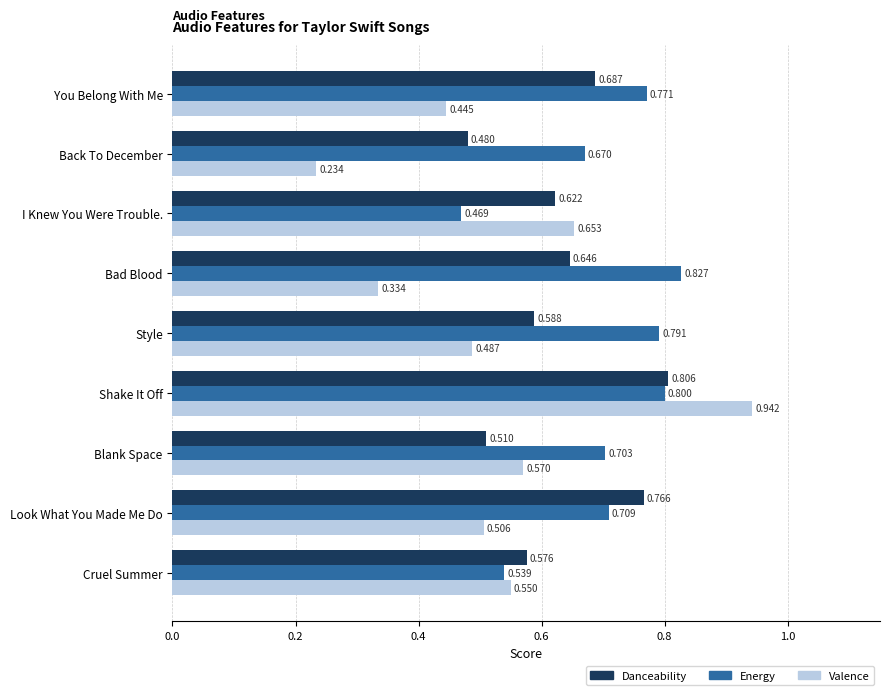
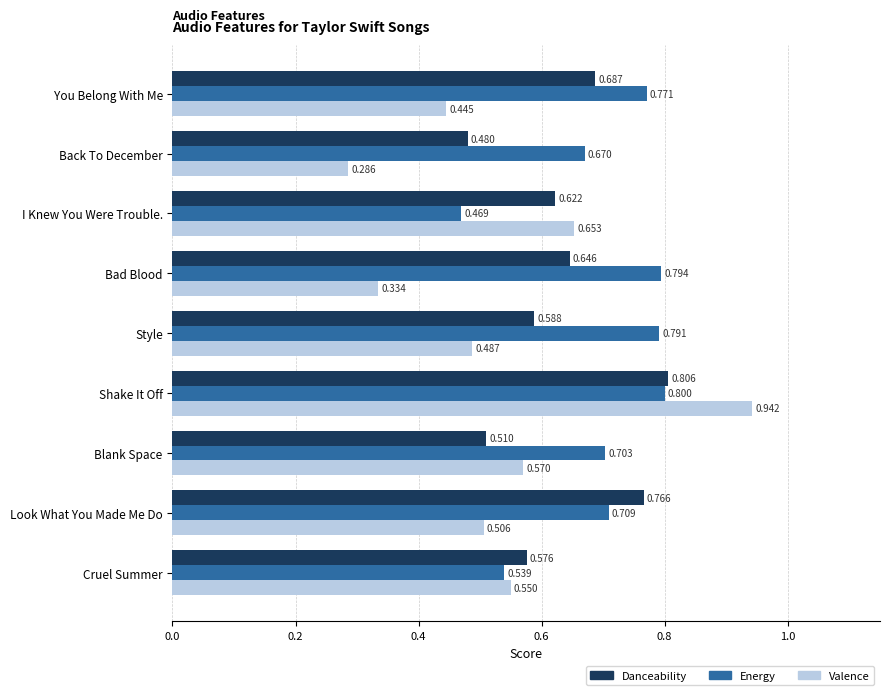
Valence, Back To December: 0.234 -> 0.286
Energy, Bad Blood: 0.827 -> 0.794
